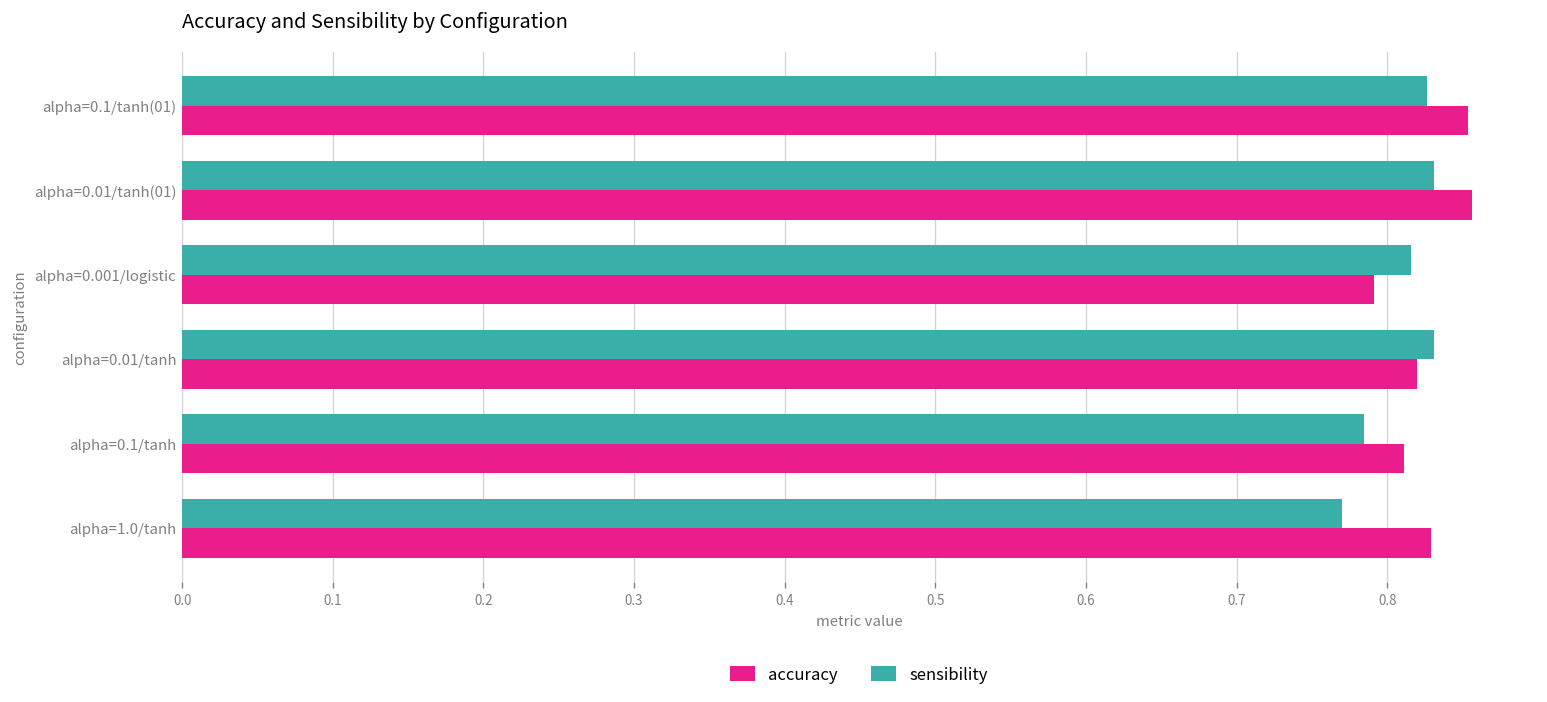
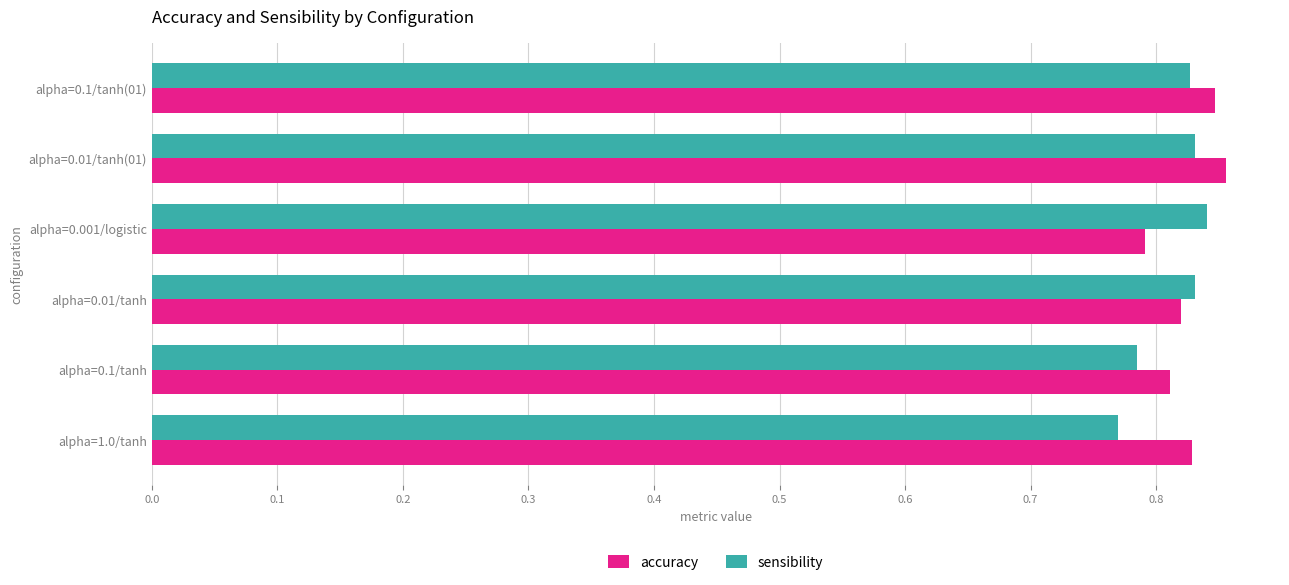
accuracy, alpha=0.1/tanh(01): 0.854 -> 0.847
sensibility, alpha=0.001/logistic: 0.815 -> 0.840
